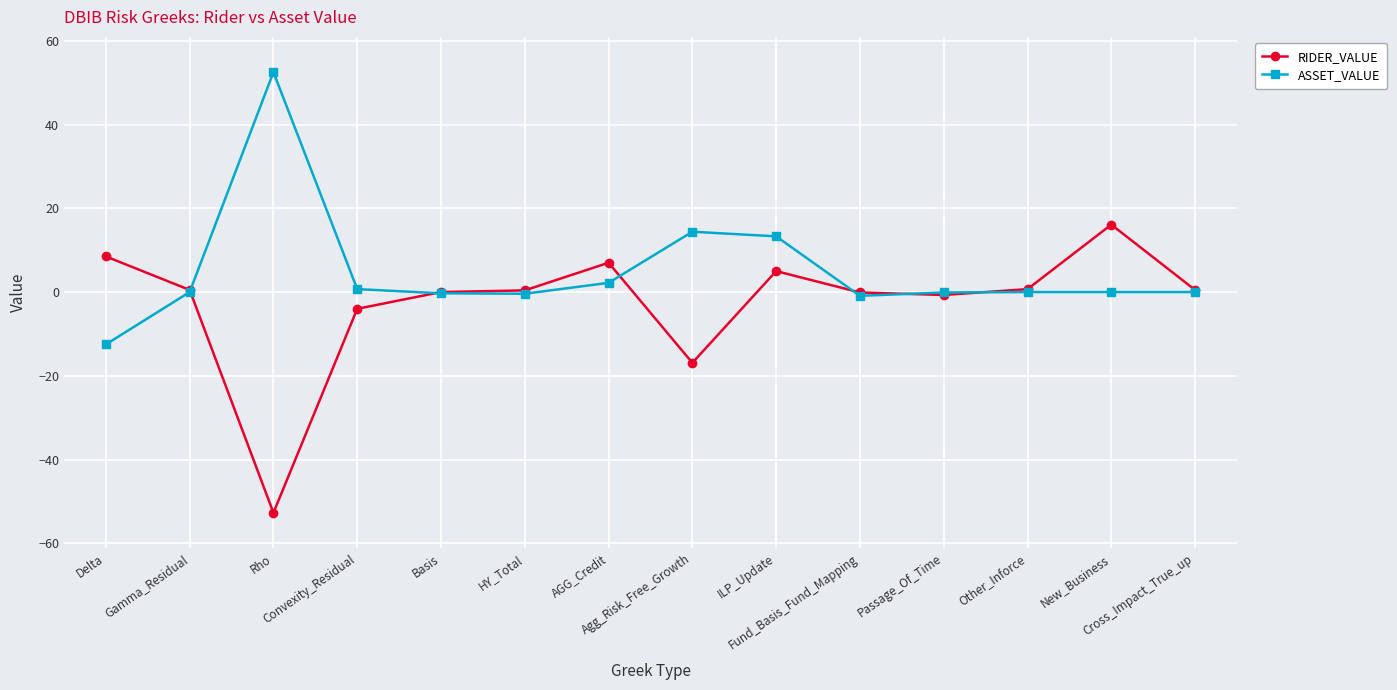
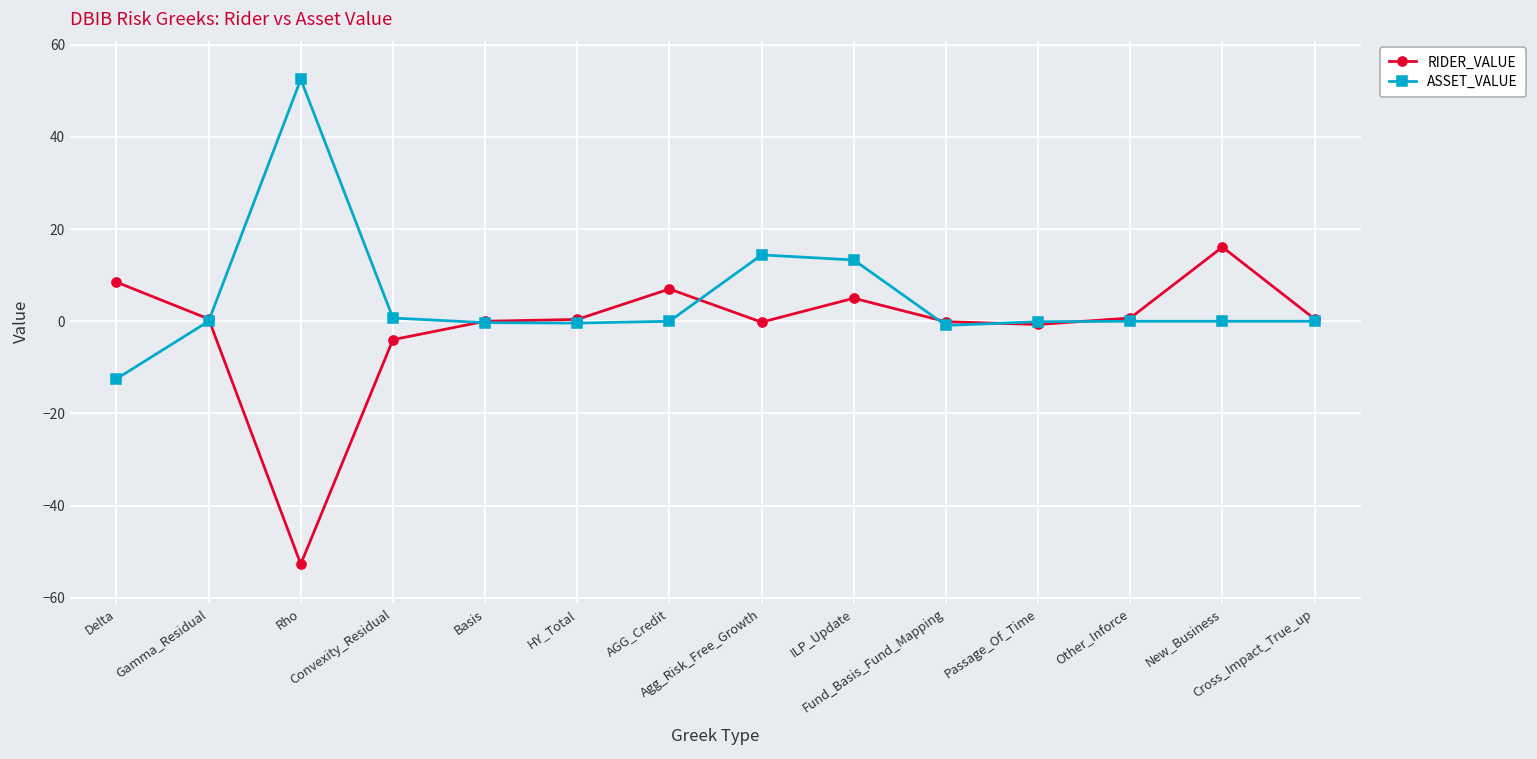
ASSET_VALUE, AGG_Credit: 2 -> 0
RIDER_VALUE, Agg_Risk_Free_Growth: -17 -> 0
